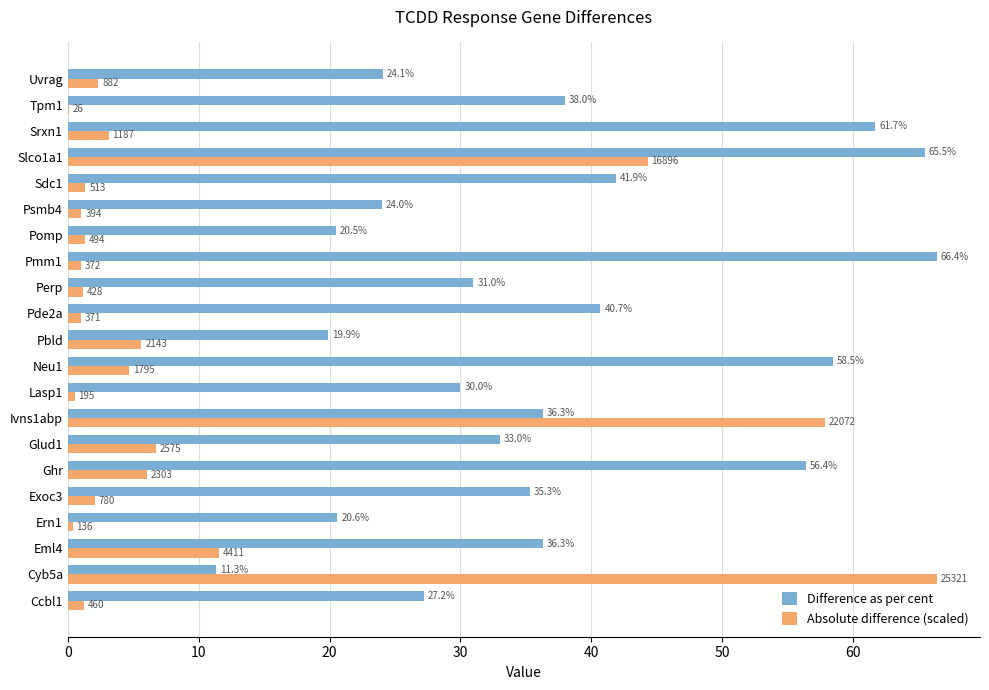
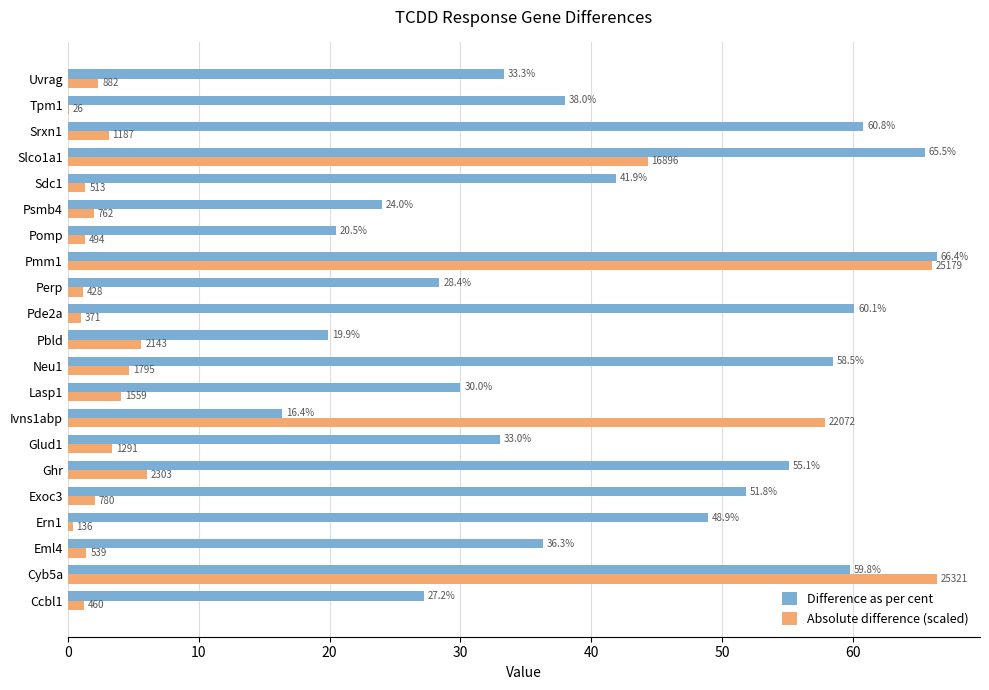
Difference as per cent, Uvrag: 24.1% -> 33.3%
Difference as per cent, Srxn1: 61.7% -> 60.8%
Absolute difference (scaled), Psmb4: 394 -> 762
Absolute difference (scaled), Pmm1: 372 -> 25179
Difference as per cent, Perp: 31.0% -> 28.4%
Difference as per cent, Pde2a: 40.7% -> 60.1%
Absolute difference (scaled), Lasp1: 195 -> 1559
Difference as per cent, Ivns1abp: 36.3% -> 16.4%
Absolute difference (scaled), Glud1: 2575 -> 1291
Difference as per cent, Ghr: 56.4% -> 55.1%
Difference as per cent, Exoc3: 35.3% -> 51.8%
Difference as per cent, Ern1: 20.6% -> 48.9%
Absolute difference (scaled), Eml4: 4411 -> 539
Difference as per cent, Cyb5a: 11.3% -> 59.8%
